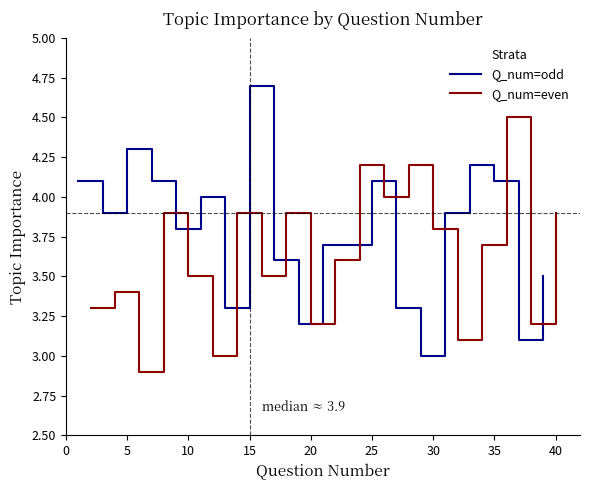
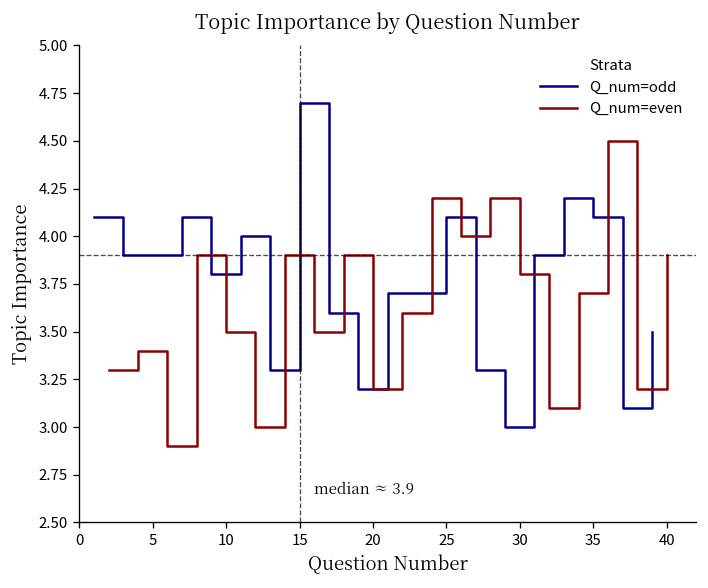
Q_num=odd, 5: 4.3 -> 3.9
